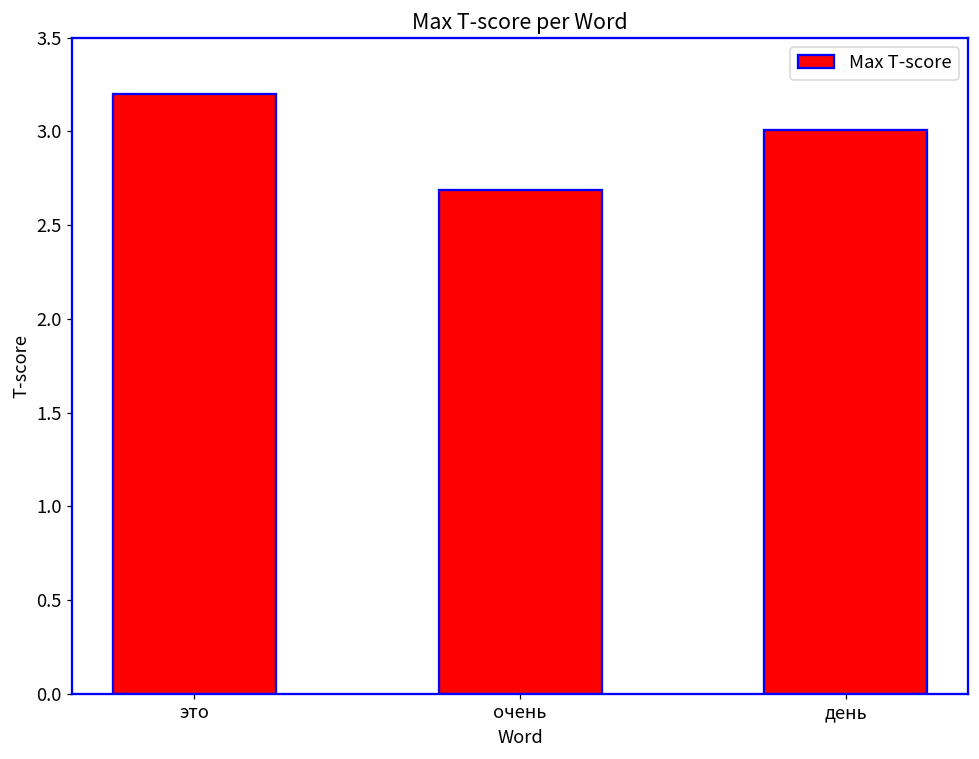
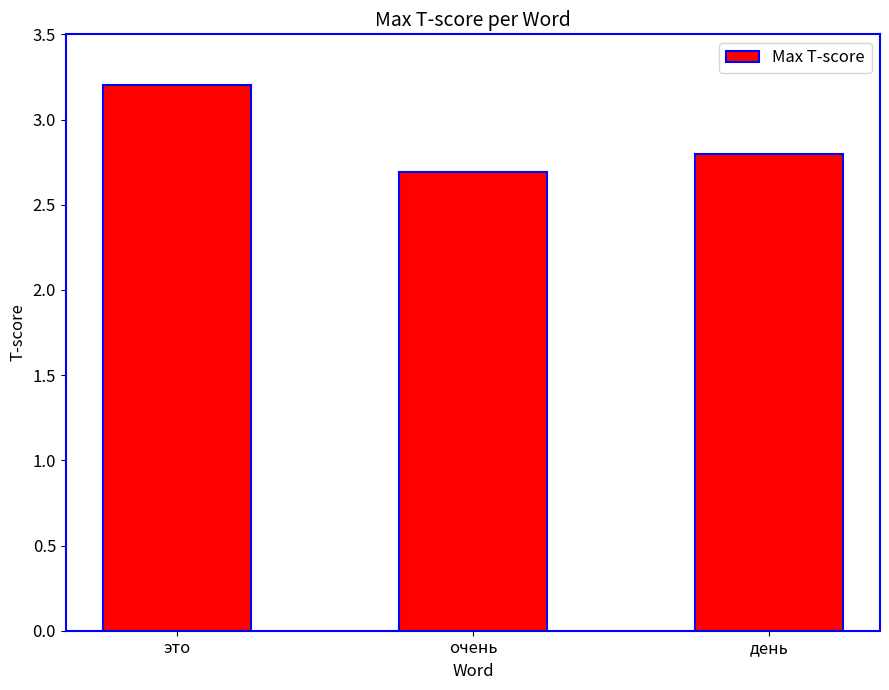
день: 3.01 -> 2.80
